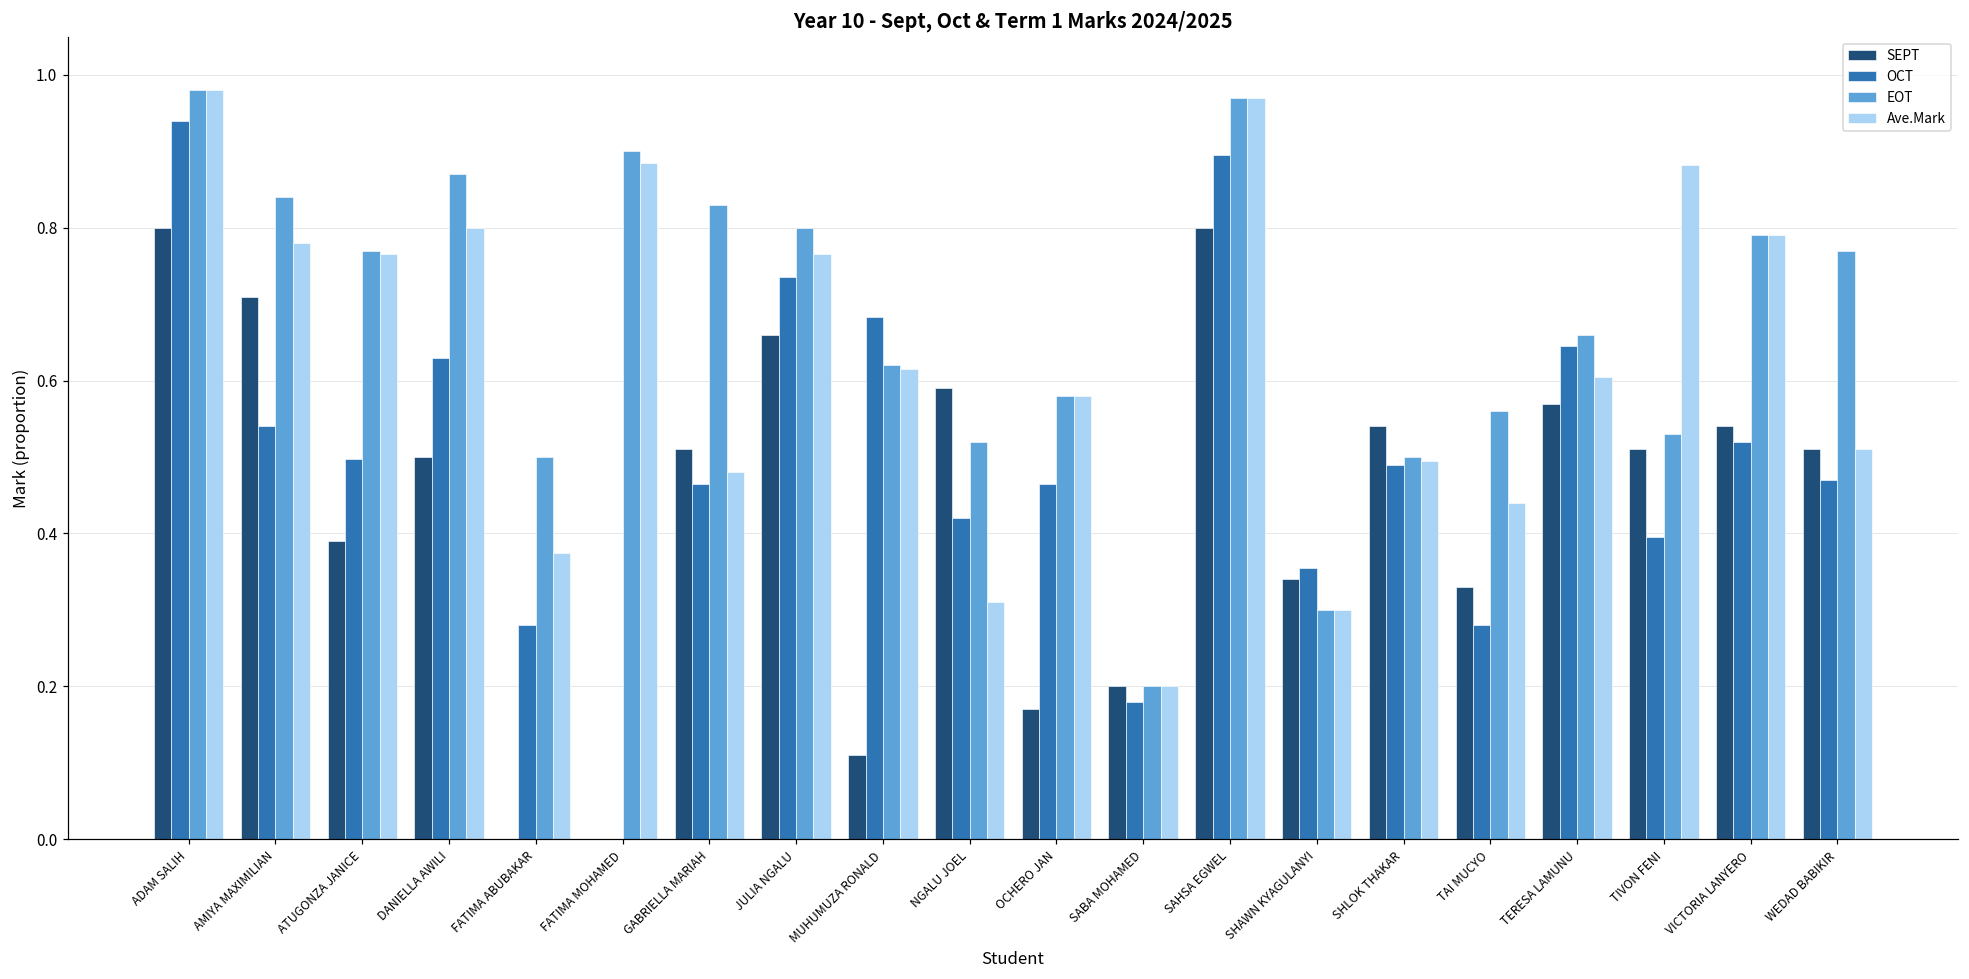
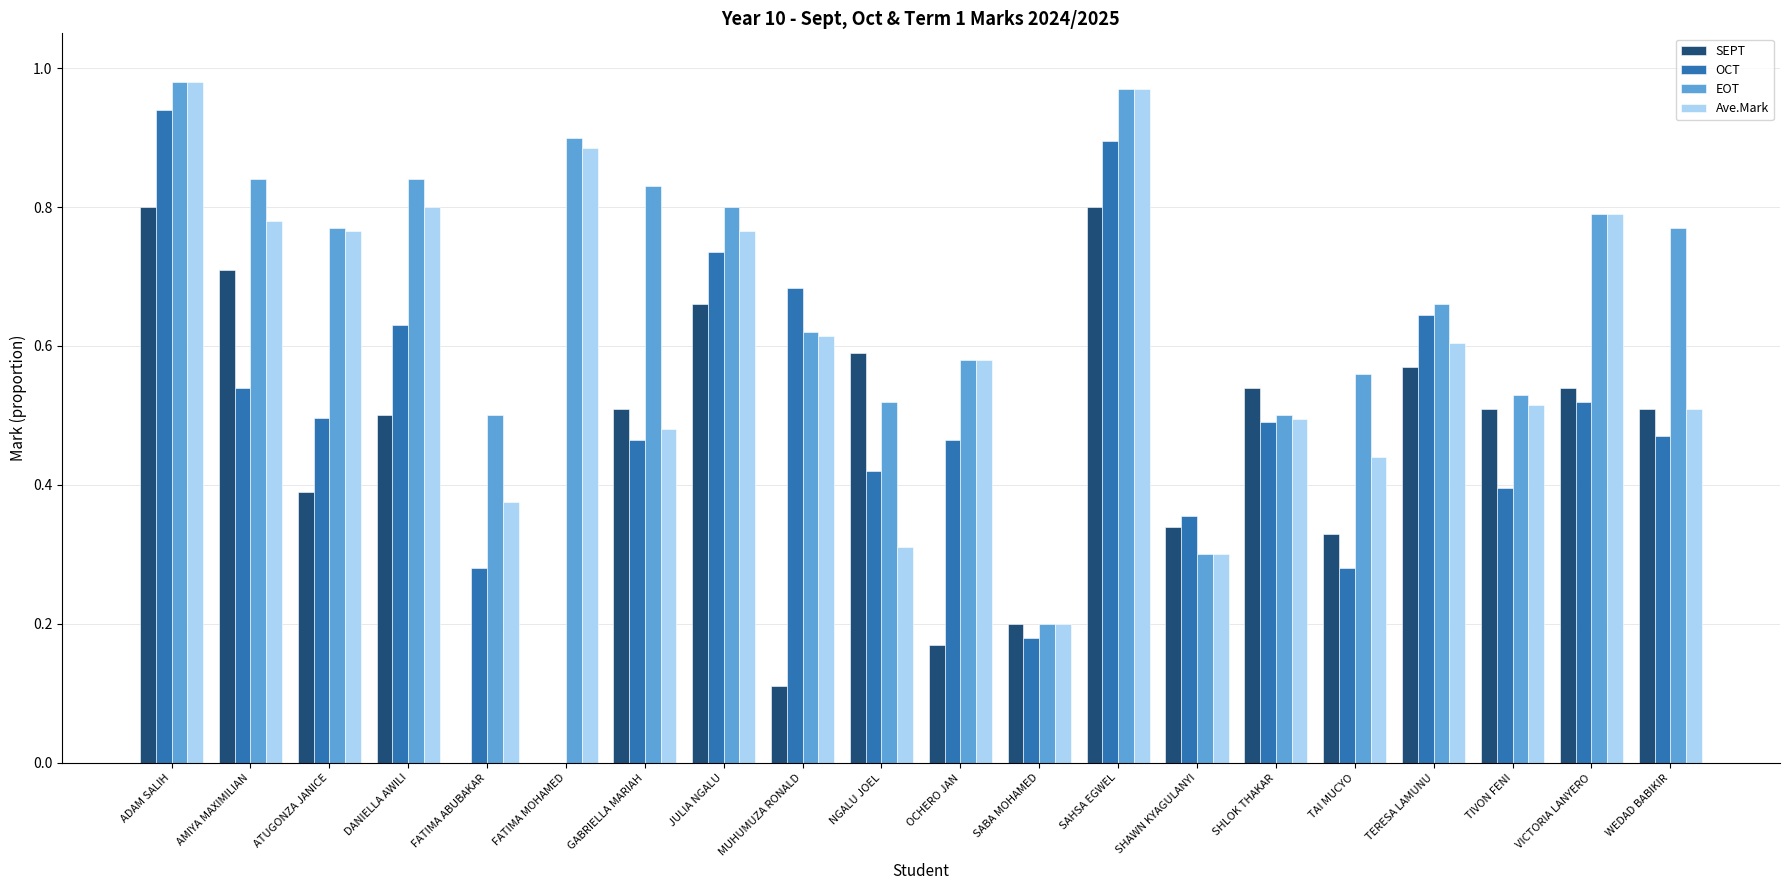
EOT, DANIELLA AWILI: 0.87 -> 0.84
Ave.Mark, TIVON FENI: 0.88 -> 0.52
